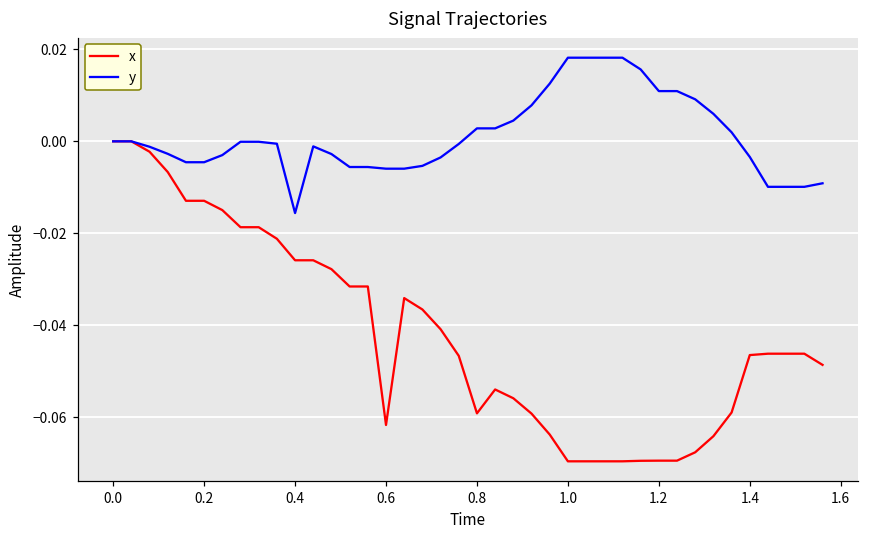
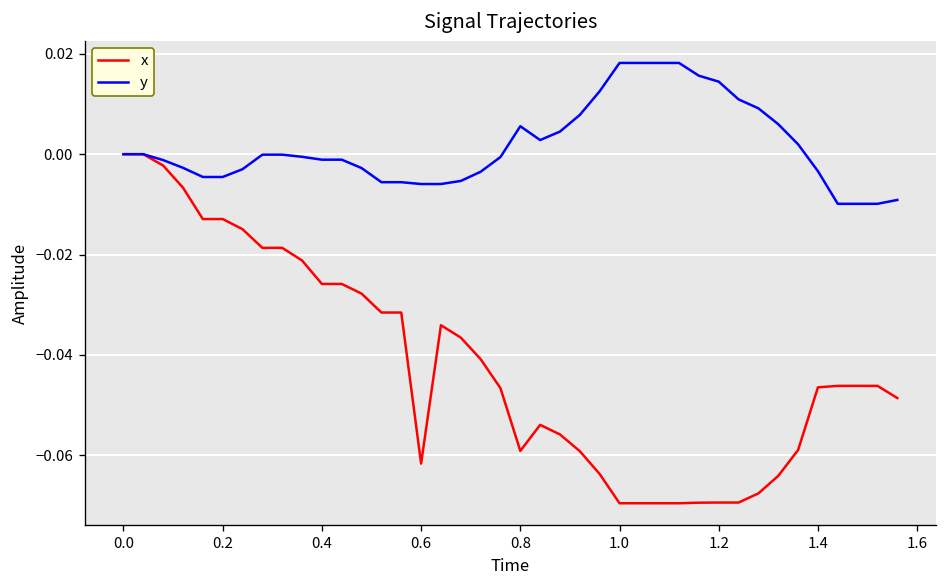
y, 0.4: -0.016 -> -0.001
y, 0.8: 0.003 -> 0.006
y, 1.2: 0.011 -> 0.014
